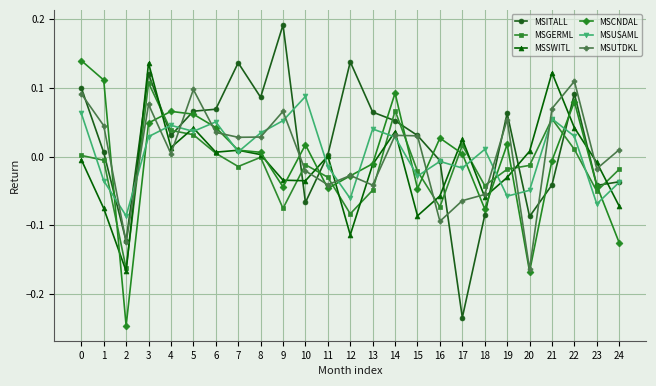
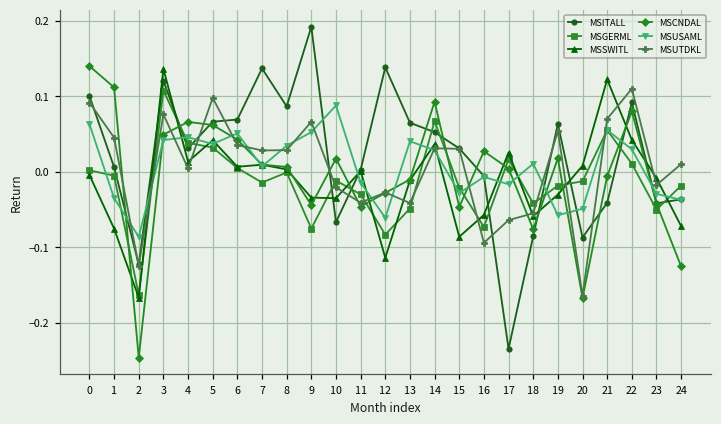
MSUSAML, 3: 0.03 -> 0.04
MSUSAML, 23: -0.07 -> -0.03
